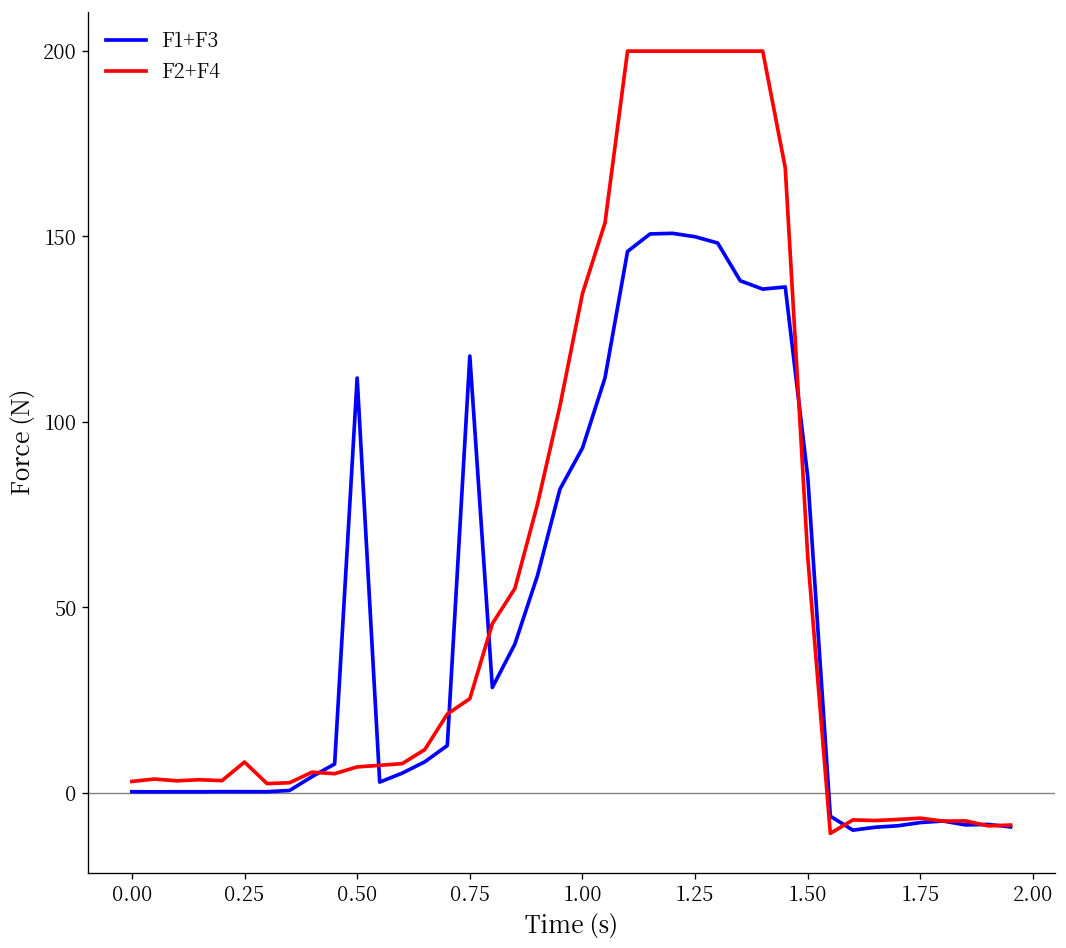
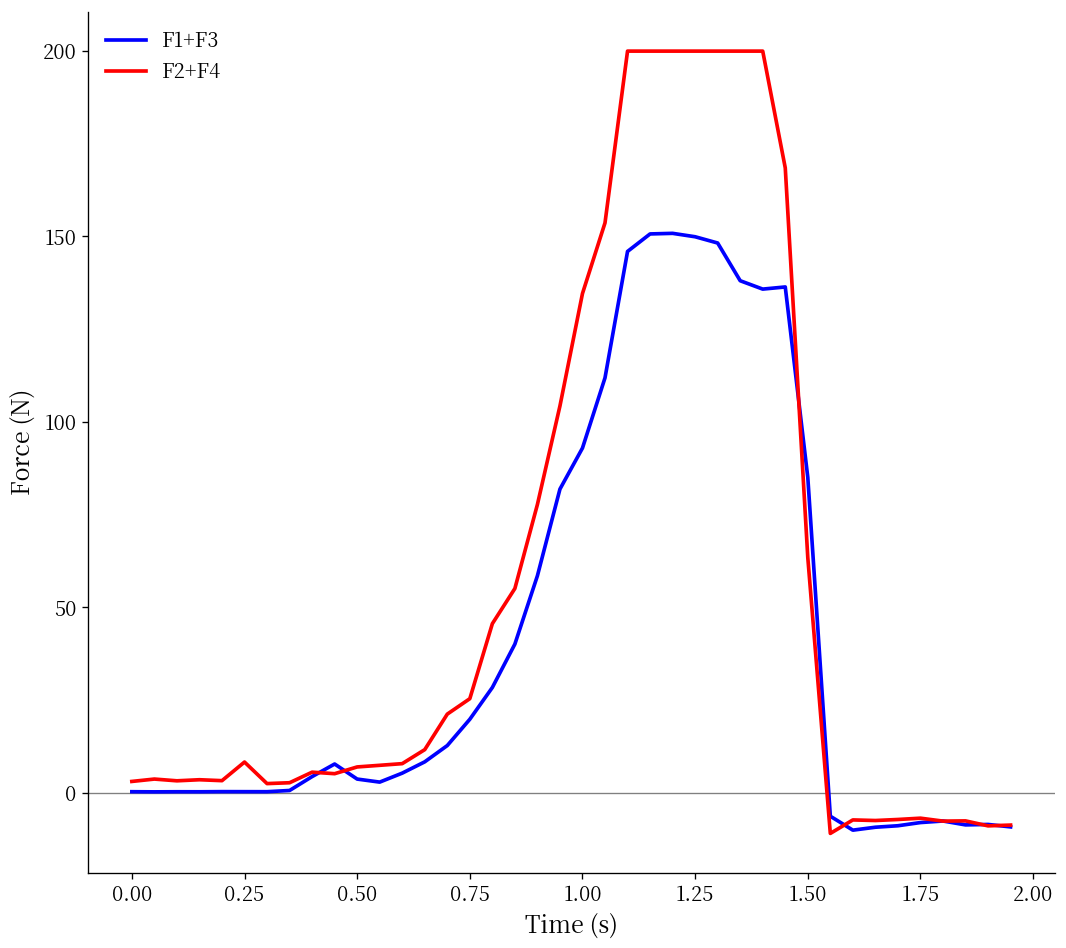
F1+F3, 0.50: 112 -> 4
F1+F3, 0.75: 118 -> 20
